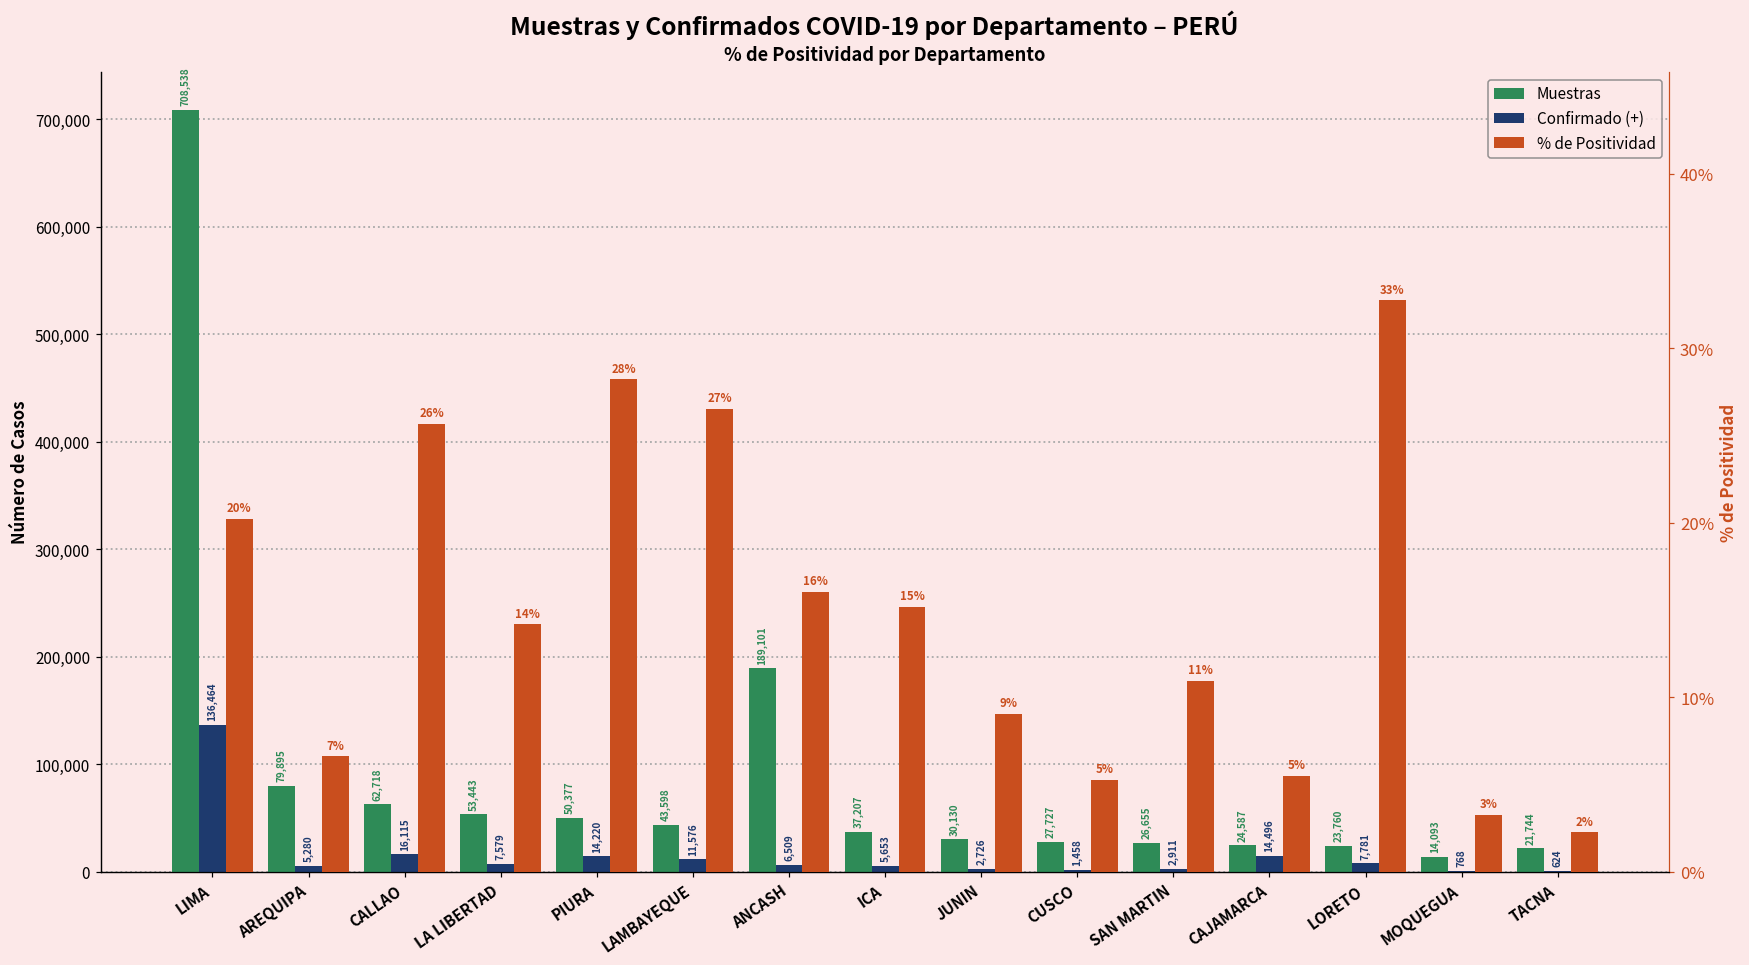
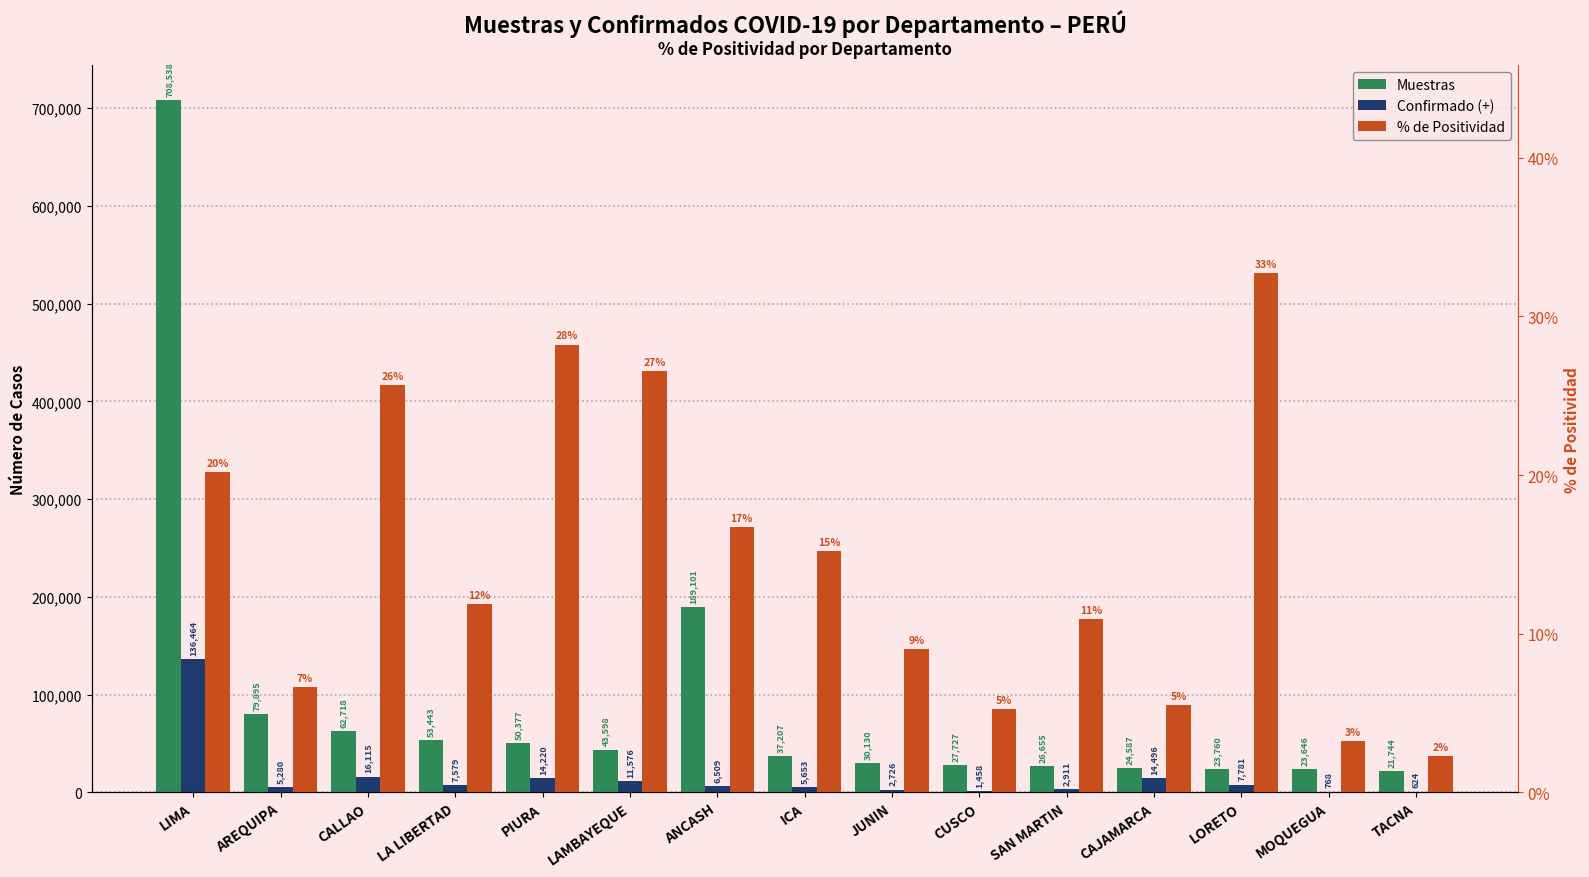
Muestras, MOQUEGUA: 14,093 -> 23,646
% de Positividad, LA LIBERTAD: 14% -> 12%
% de Positividad, ANCASH: 16% -> 17%
